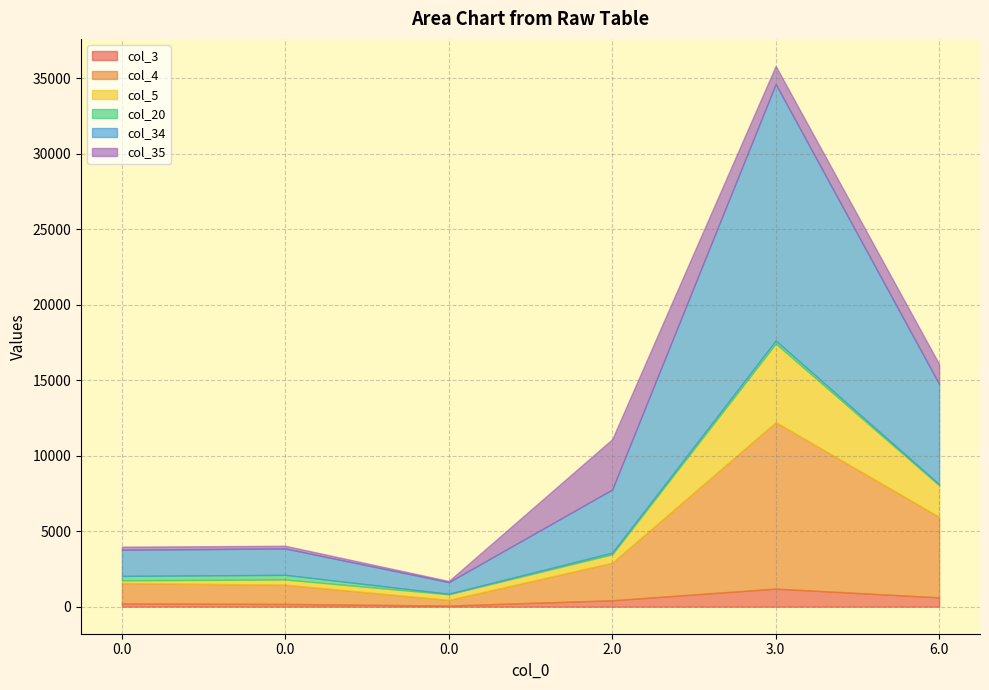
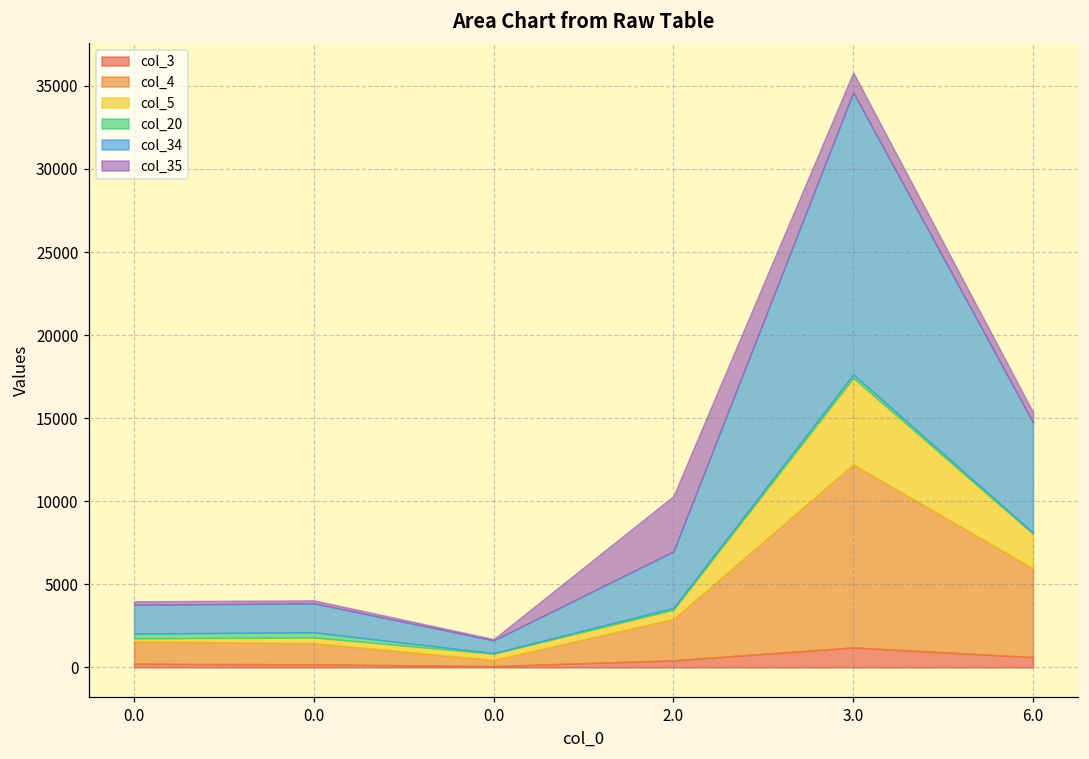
col_34, 2.0: 4200 -> 3400
col_35, 6.0: 1300 -> 600
